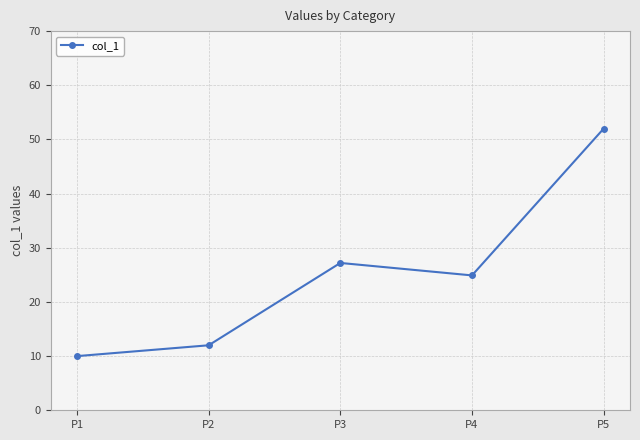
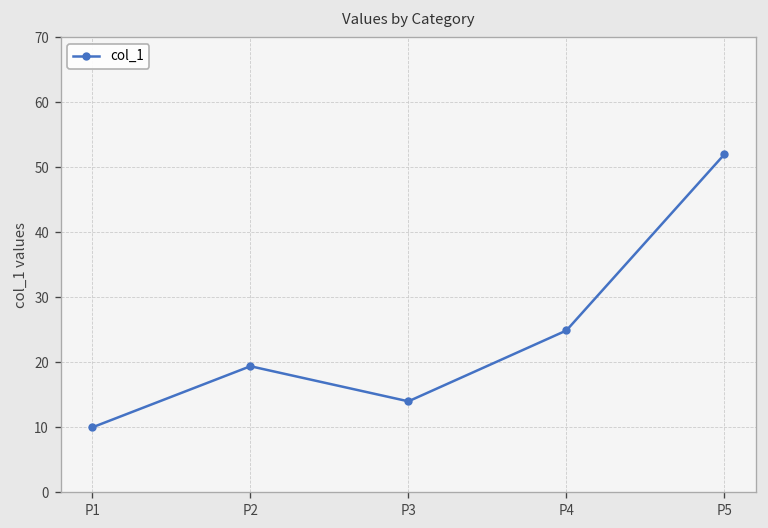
P2: 12 -> 19
P3: 27 -> 14
